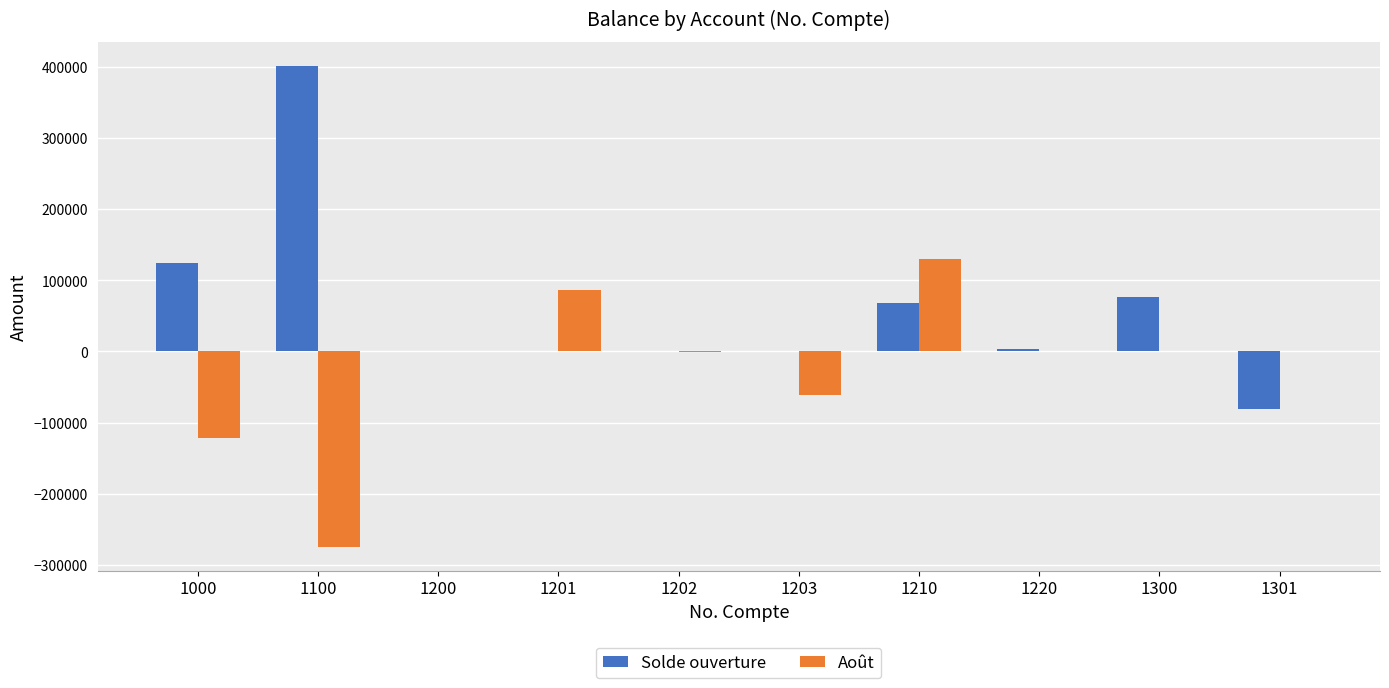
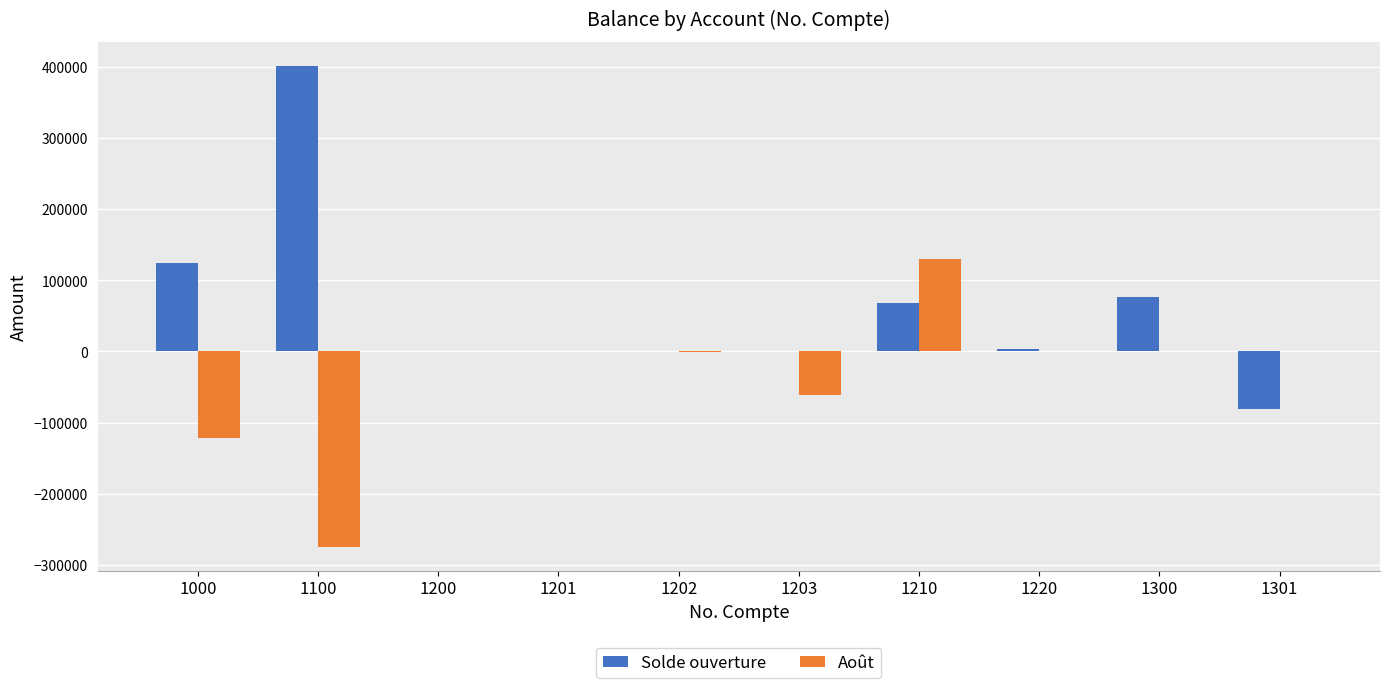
Août, 1201: 90000 -> 0
